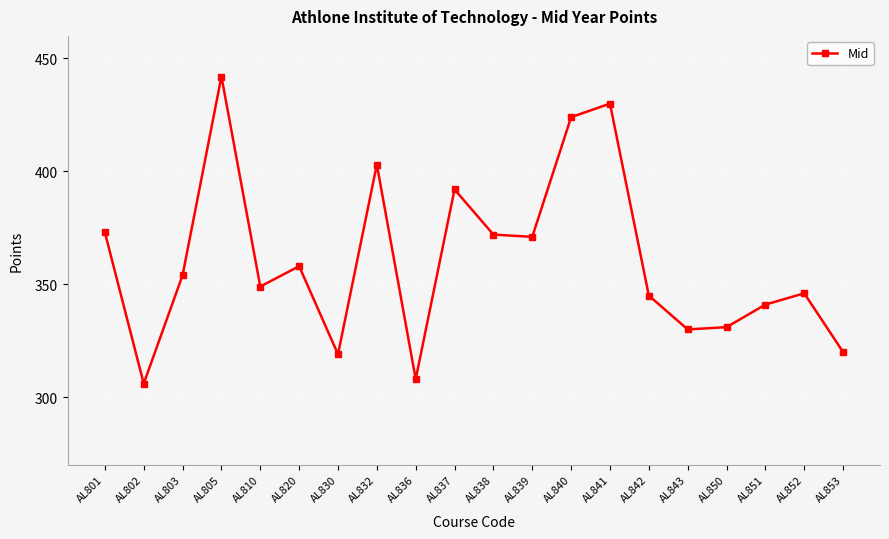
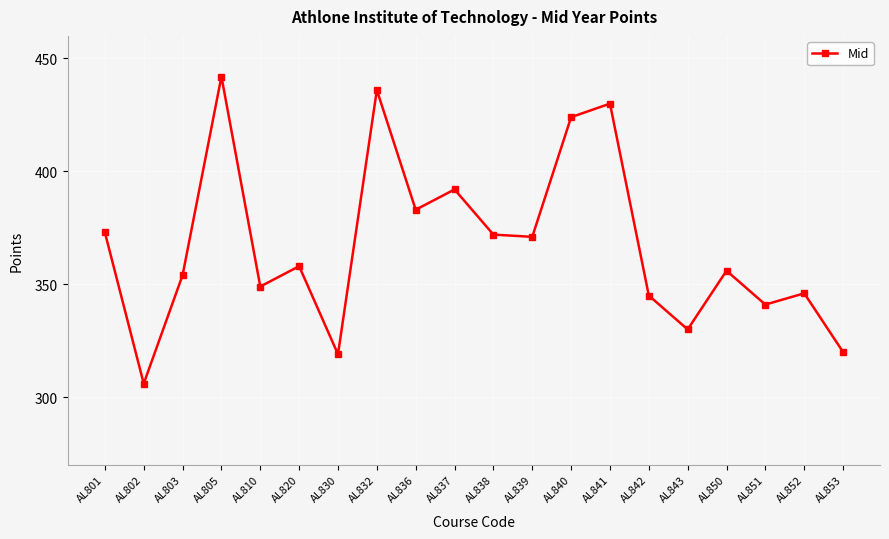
AL832: 403 -> 436
AL836: 308 -> 383
AL850: 331 -> 356
